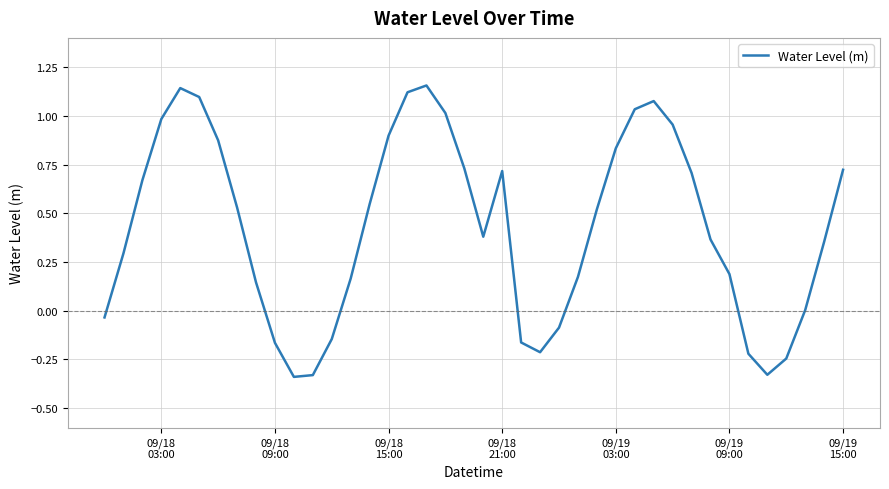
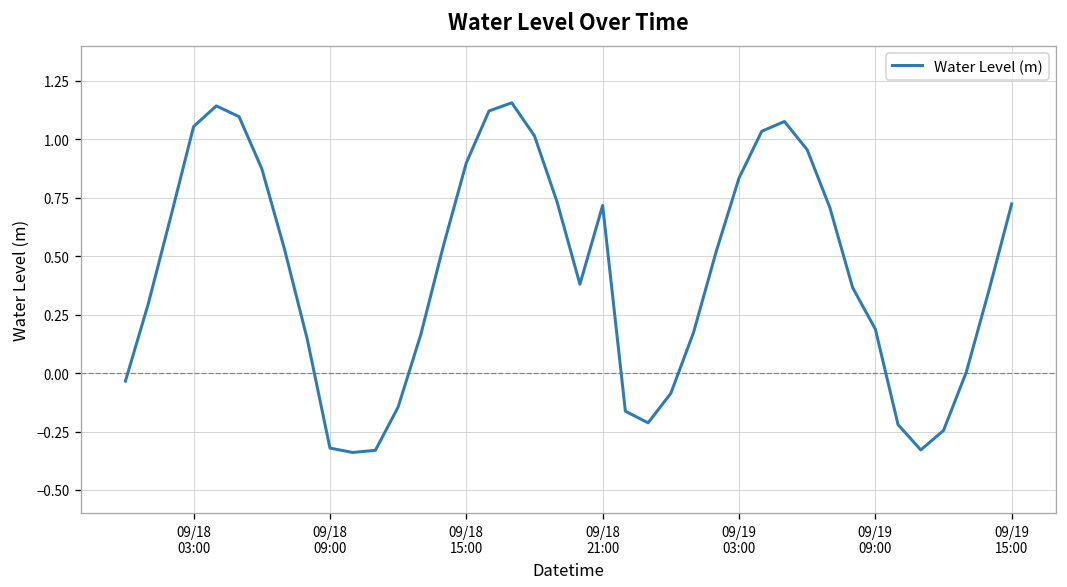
09/18 03:00: 0.98 -> 1.05
09/18 09:00: -0.17 -> -0.32
